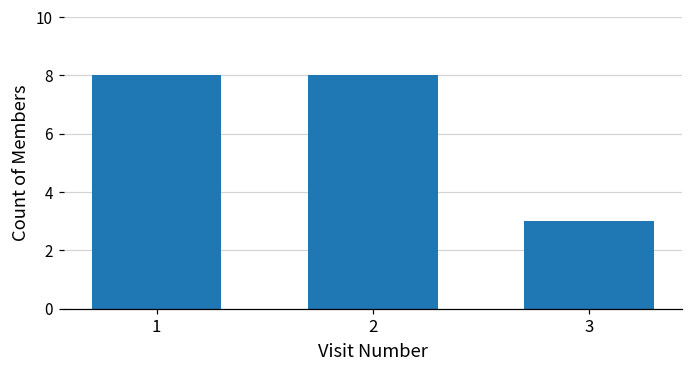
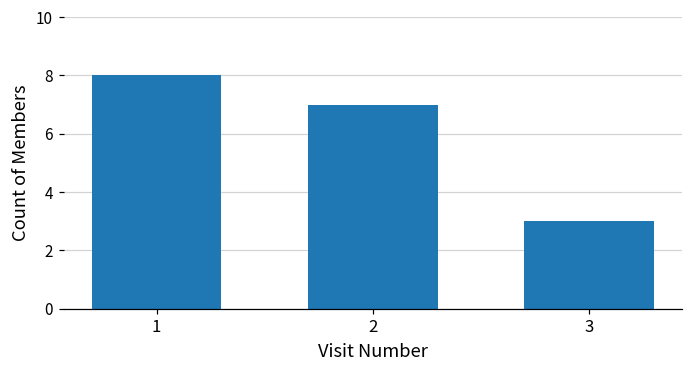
2: 8 -> 7
